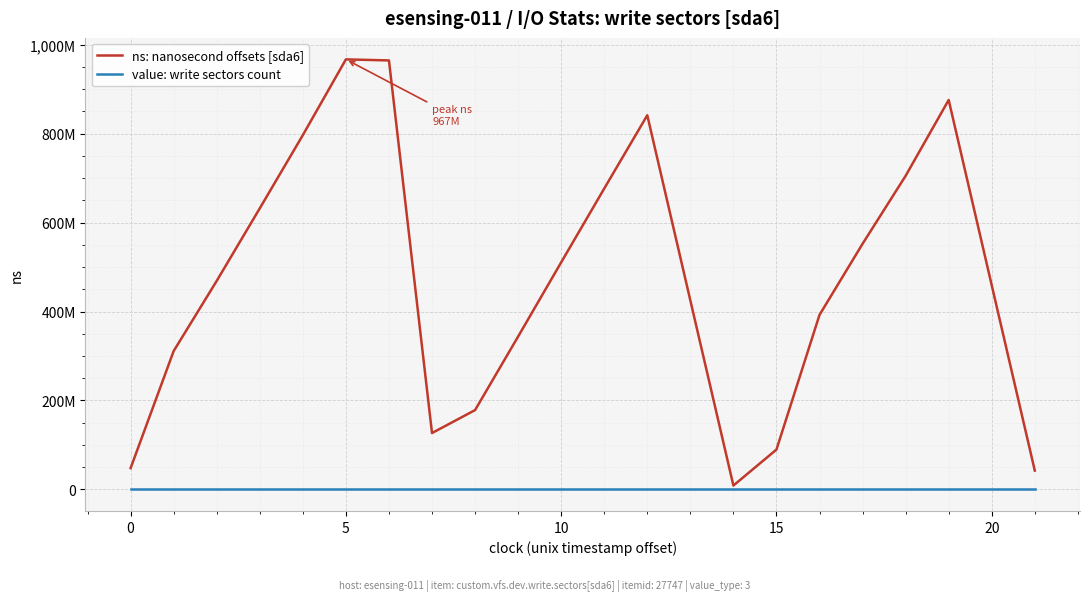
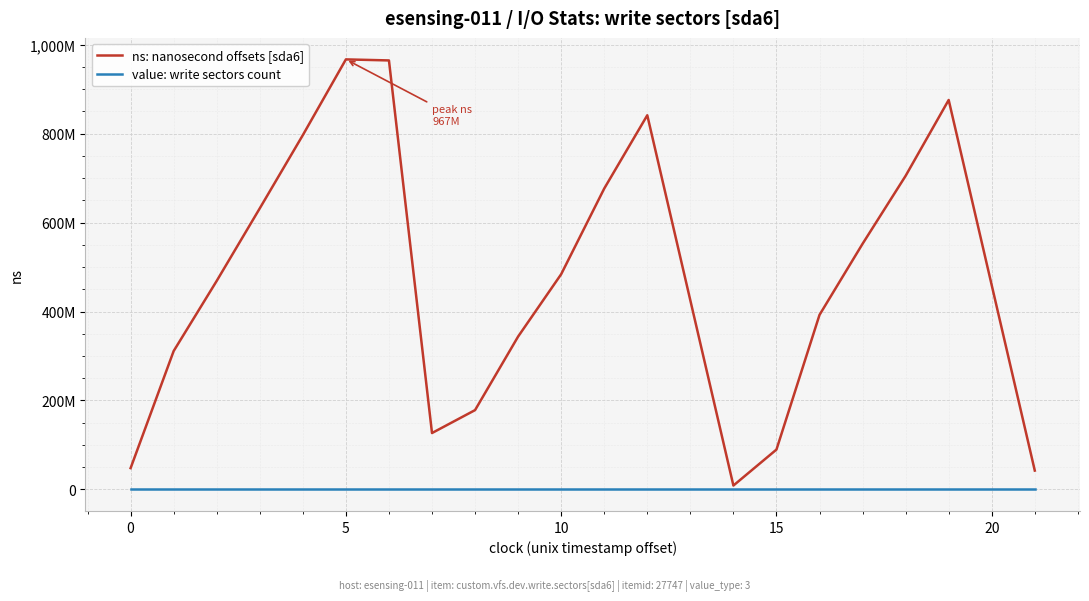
ns: nanosecond offsets [sda6], 10: 510,000,000 -> 480,000,000
